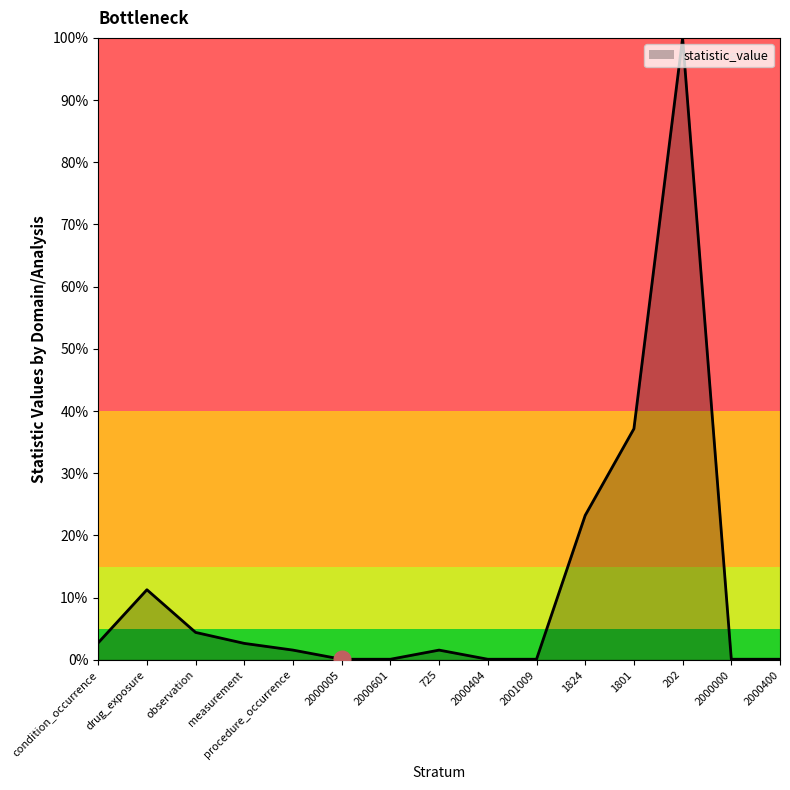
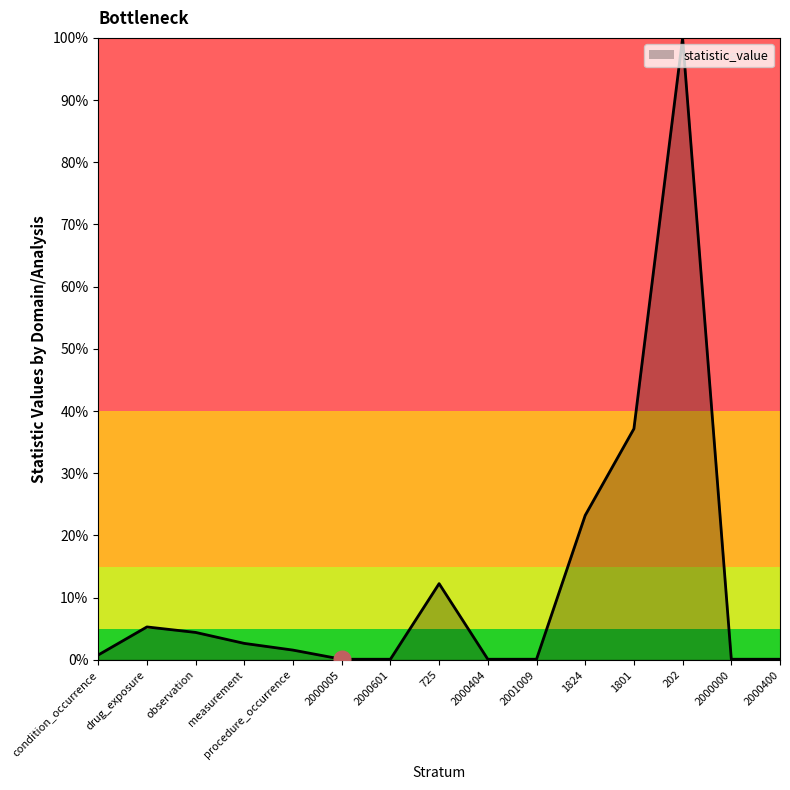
statistic_value, condition_occurrence: 3% -> 1%
statistic_value, drug_exposure: 11% -> 5%
statistic_value, 725: 2% -> 12%
